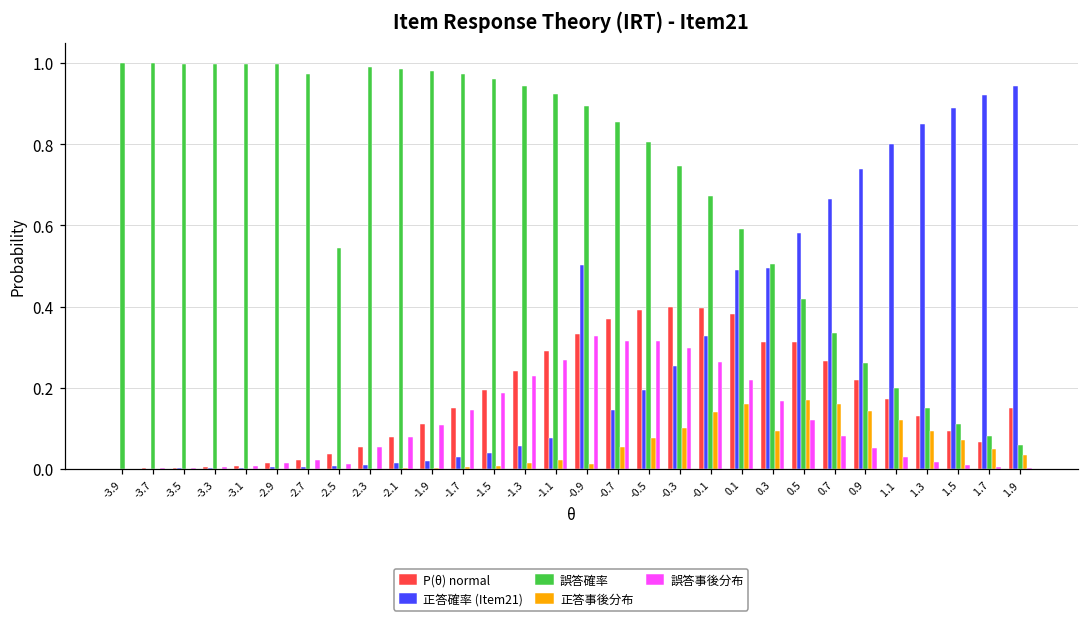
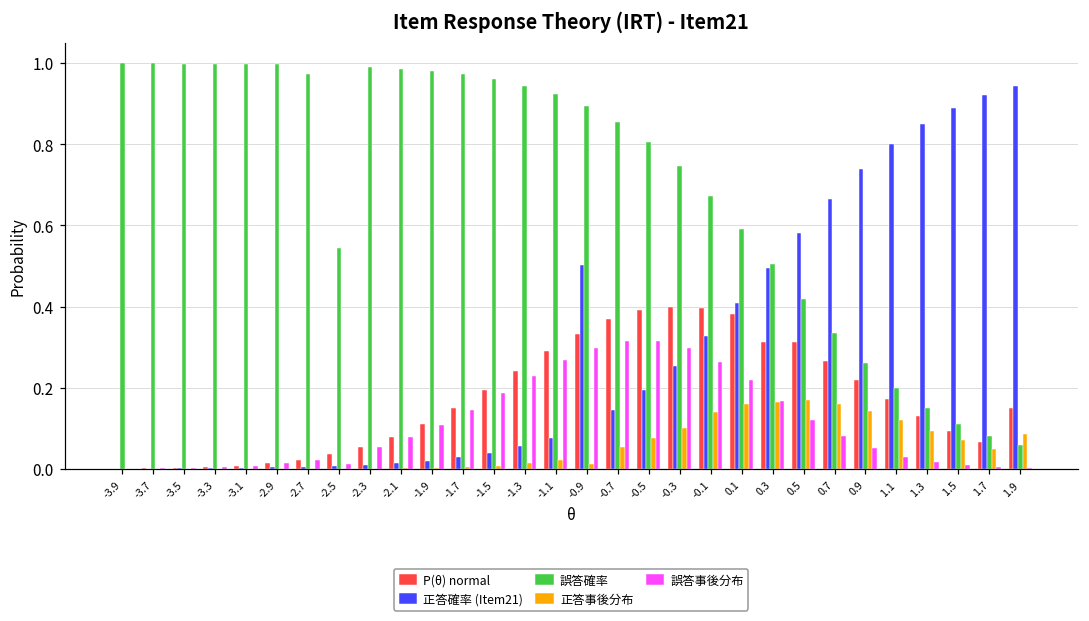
誤答事後分布, -0.9: 0.33 -> 0.30
正答確率 (Item21), 0.1: 0.49 -> 0.41
正答事後分布, 0.3: 0.09 -> 0.16
正答事後分布, 1.9: 0.03 -> 0.09
